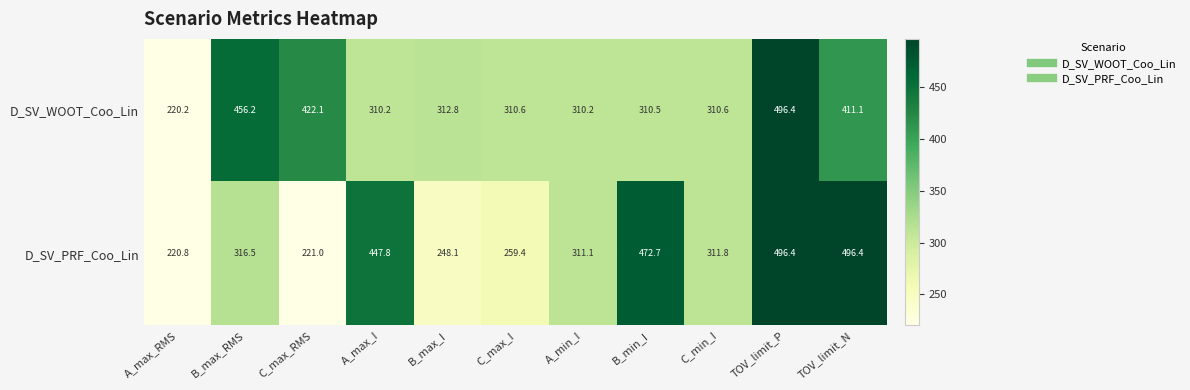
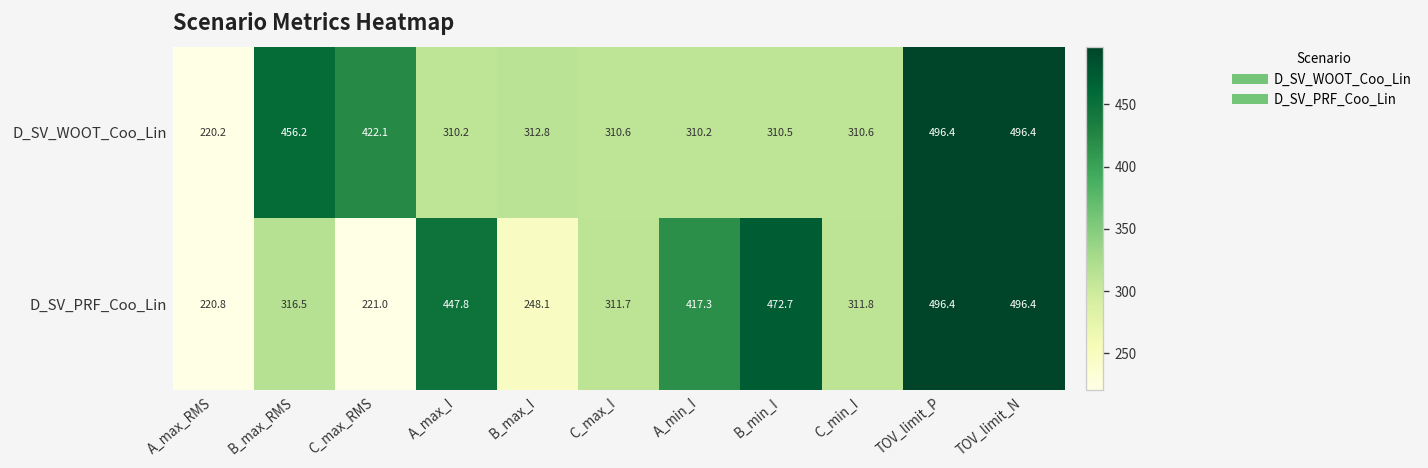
D_SV_WOOT_Coo_Lin, TOV_limit_N: 411.1 -> 496.4
D_SV_PRF_Coo_Lin, C_max_I: 259.4 -> 311.7
D_SV_PRF_Coo_Lin, A_min_I: 311.1 -> 417.3
